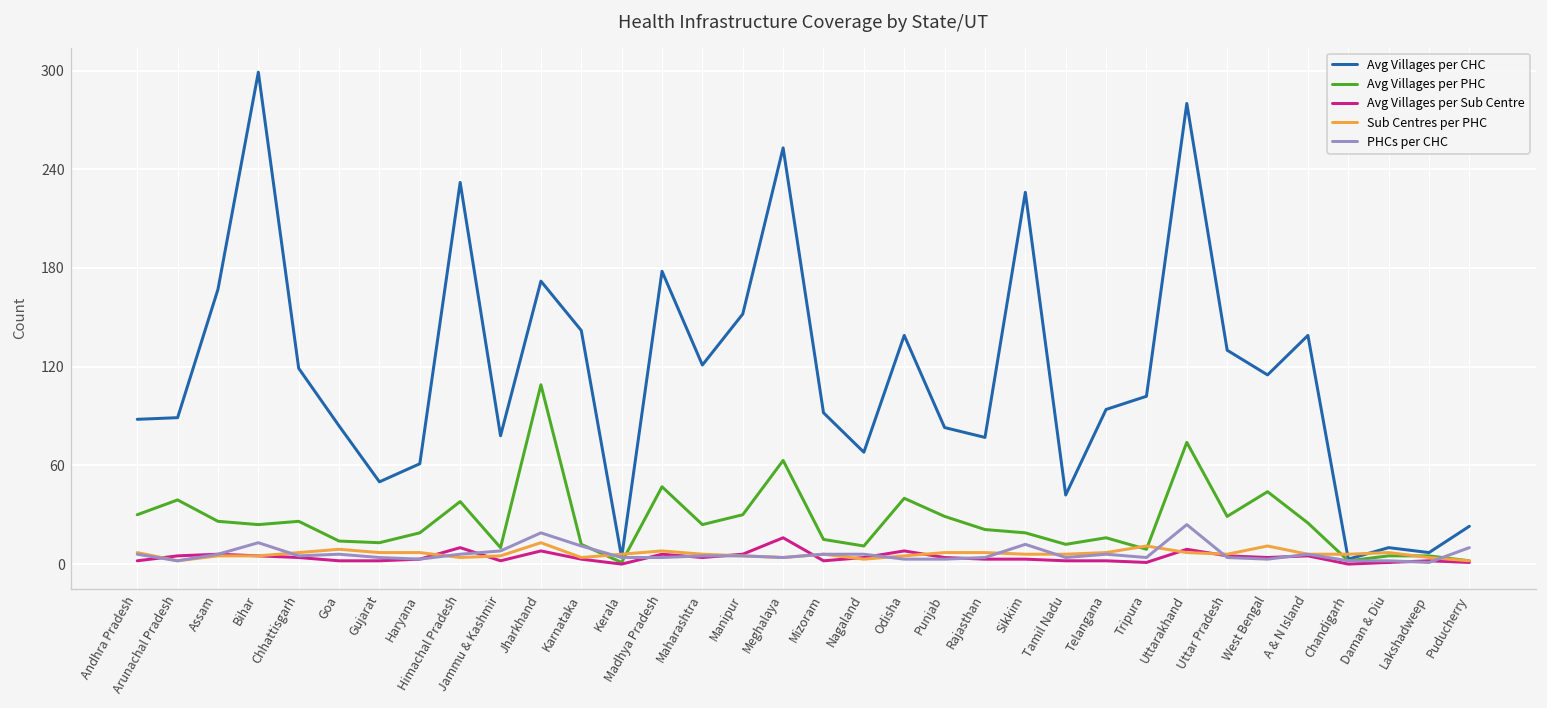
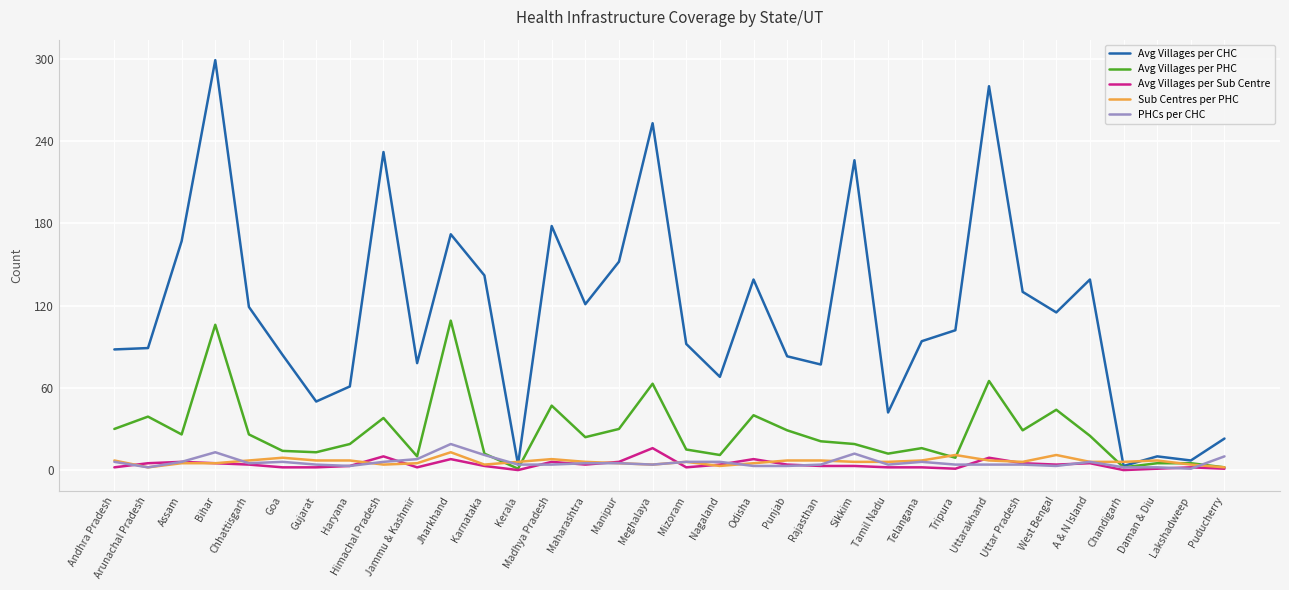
Avg Villages per PHC, Bihar: 24 -> 106
Avg Villages per PHC, Uttarakhand: 74 -> 65
PHCs per CHC, Uttarakhand: 24 -> 4
